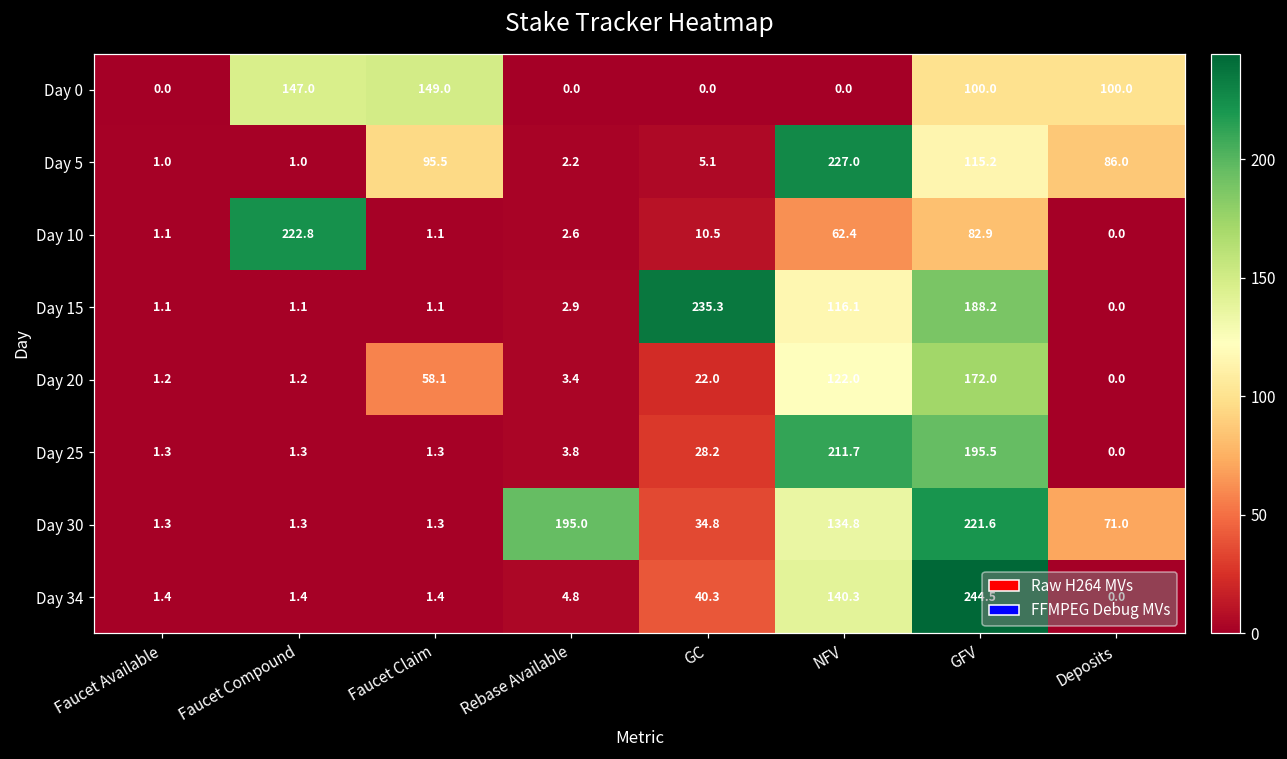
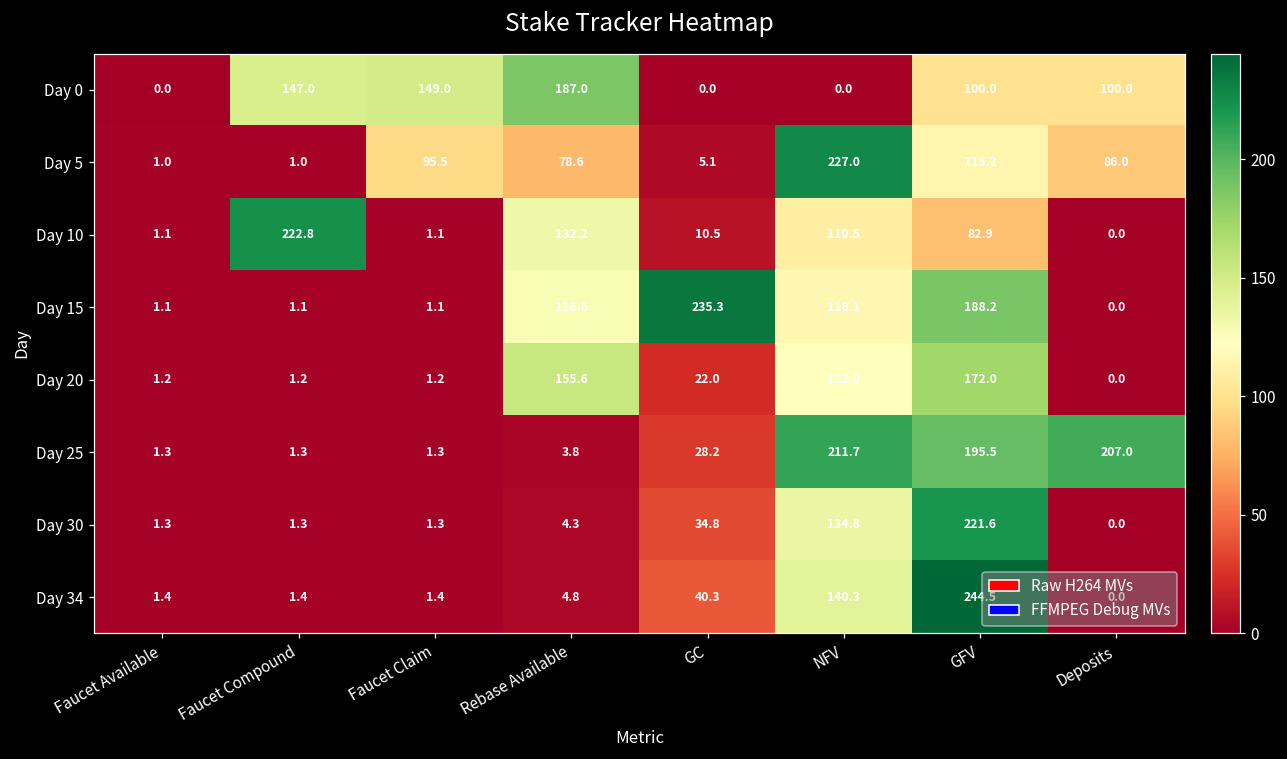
Day 0, Rebase Available: 0.0 -> 187.0
Day 5, Rebase Available: 2.2 -> 78.6
Day 10, Rebase Available: 2.6 -> 132.2
Day 10, NFV: 62.4 -> 110.5
Day 15, Rebase Available: 2.9 -> 126.6
Day 20, Faucet Claim: 58.1 -> 1.2
Day 20, Rebase Available: 3.4 -> 155.6
Day 25, Deposits: 0.0 -> 207.0
Day 30, Rebase Available: 195.0 -> 4.3
Day 30, Deposits: 71.0 -> 0.0
